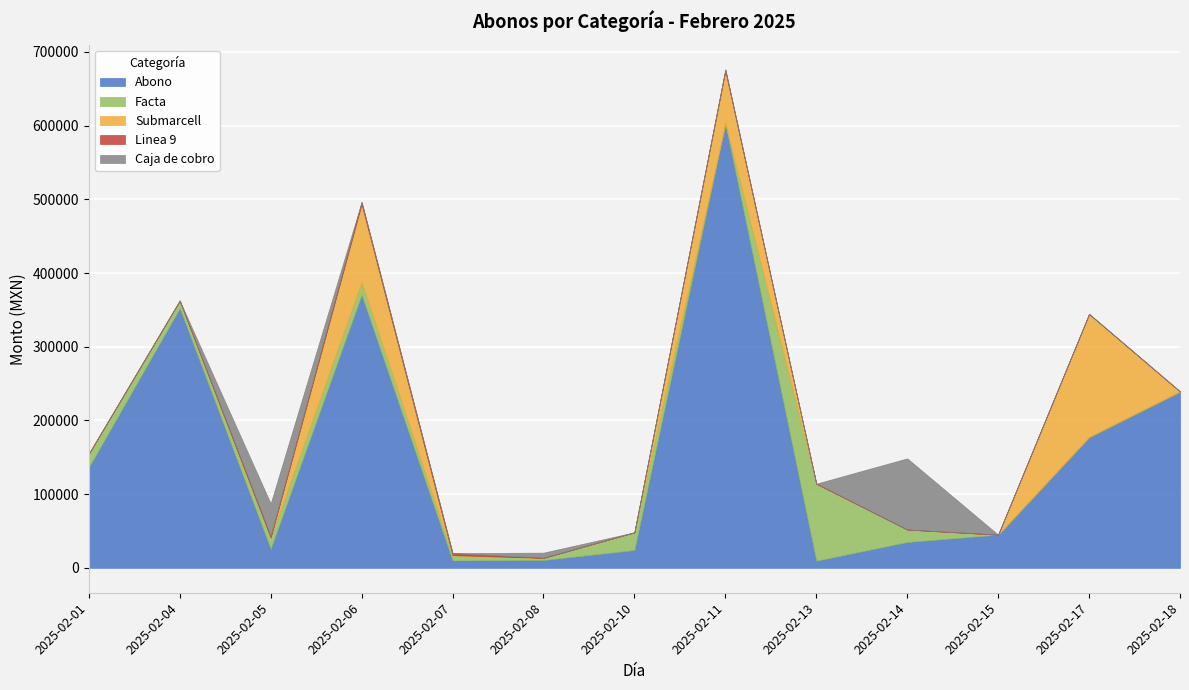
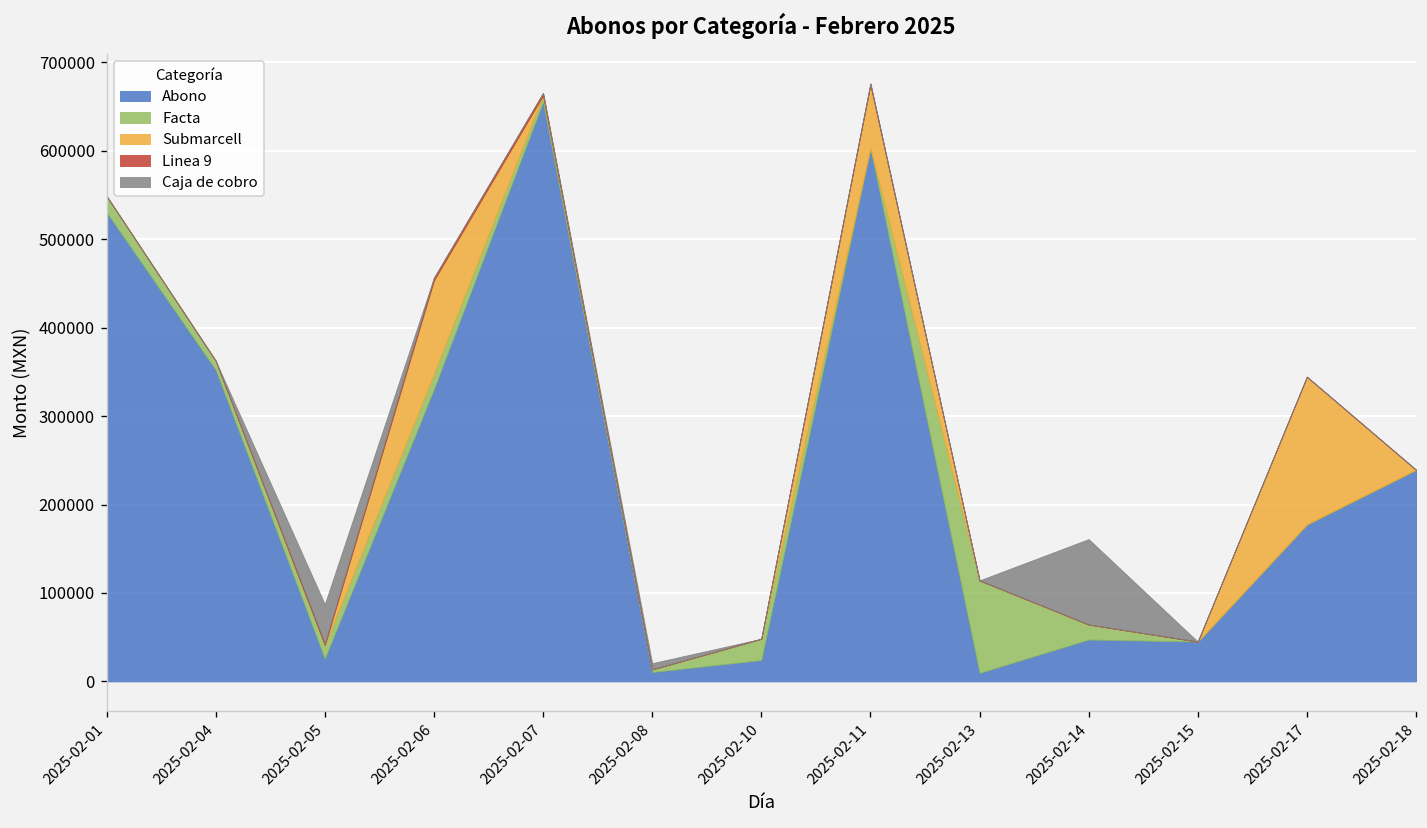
Abono, 2025-02-01: 140000 -> 530000
Abono, 2025-02-06: 370000 -> 330000
Abono, 2025-02-07: 10000 -> 660000
Abono, 2025-02-14: 40000 -> 50000
